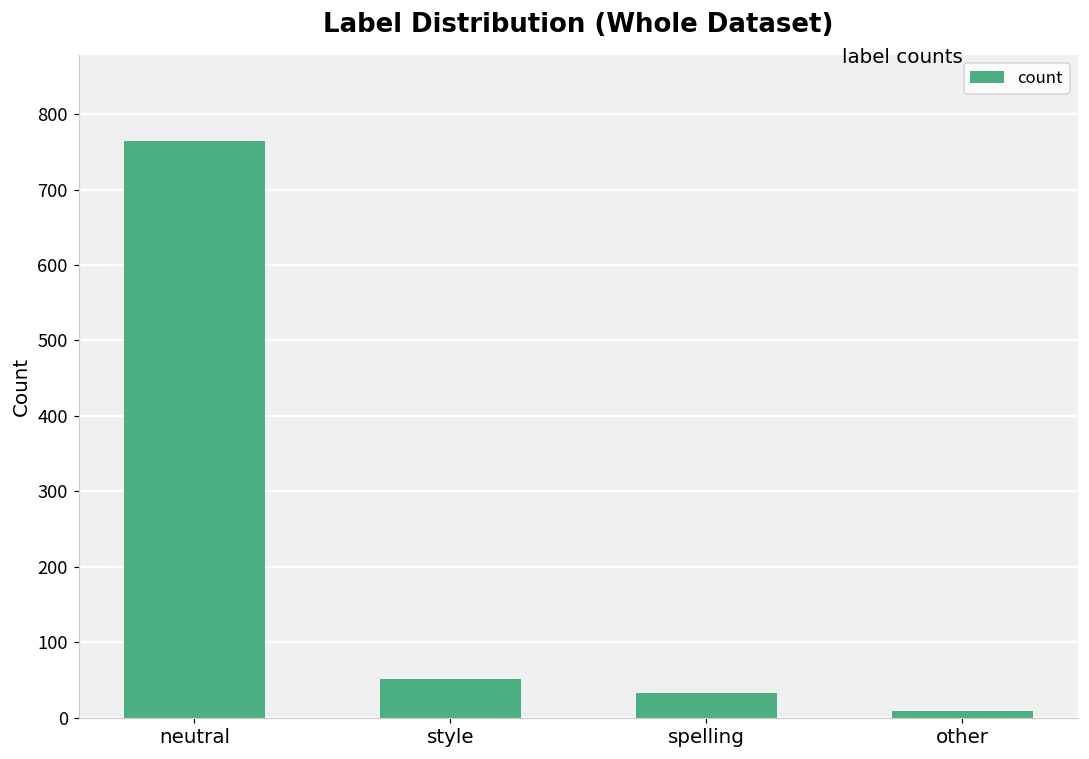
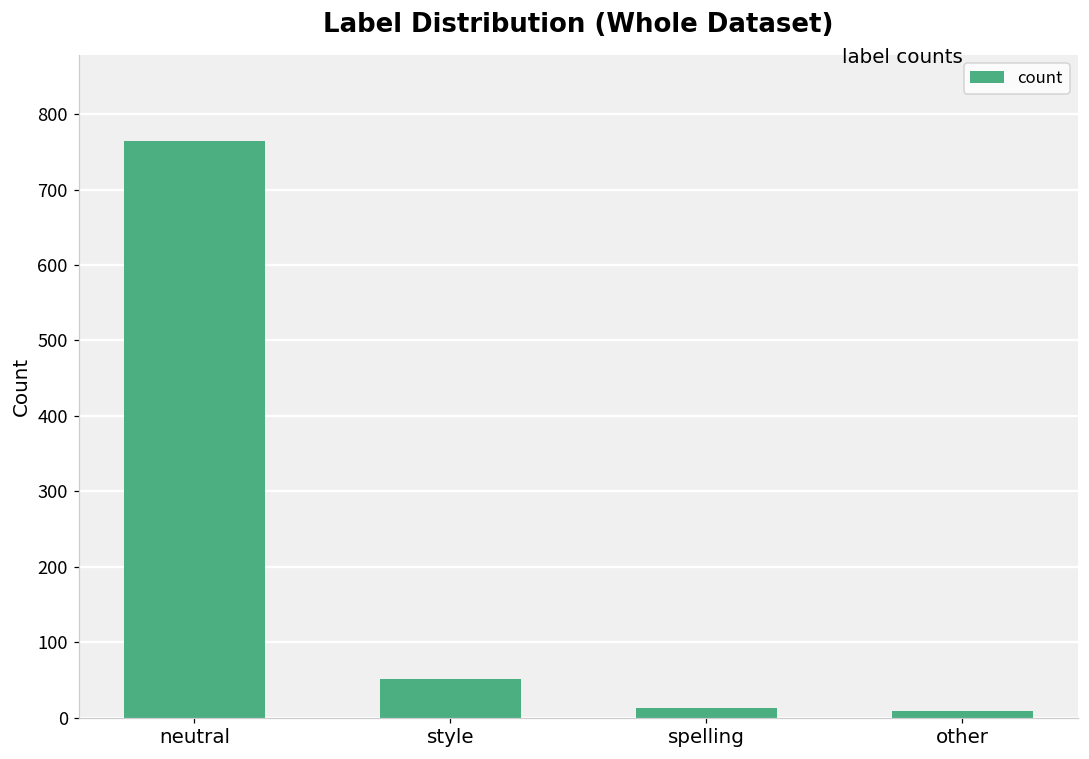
spelling: 30 -> 10
